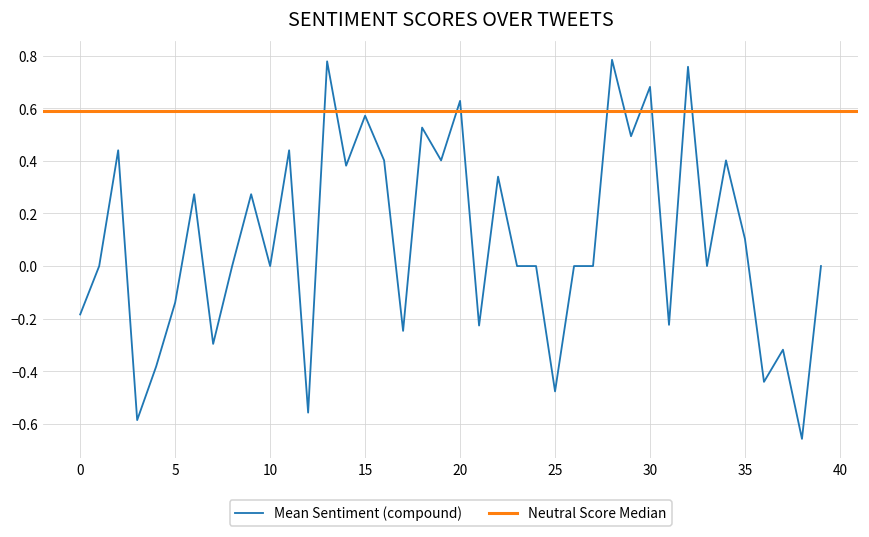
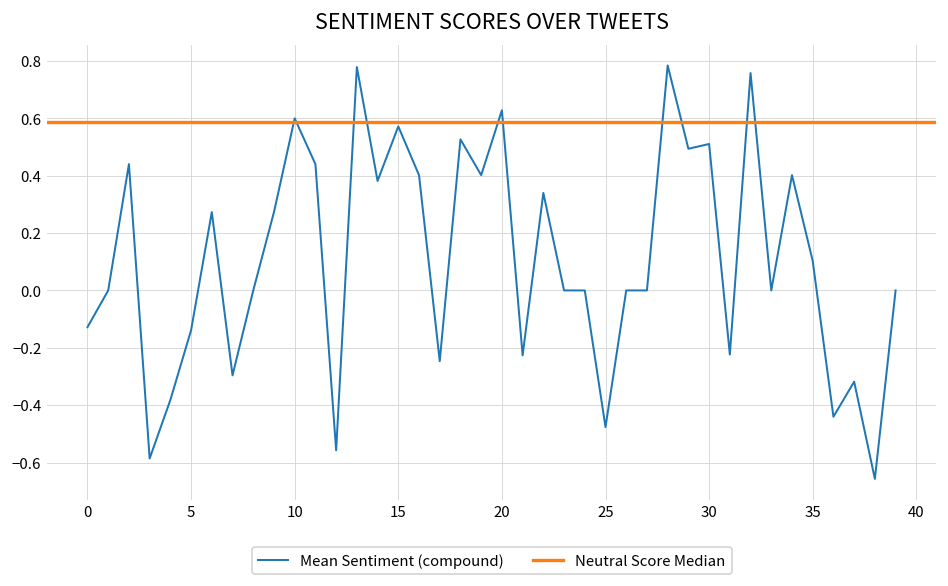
0: -0.18 -> -0.13
10: 0.0 -> 0.6
30: 0.68 -> 0.51
